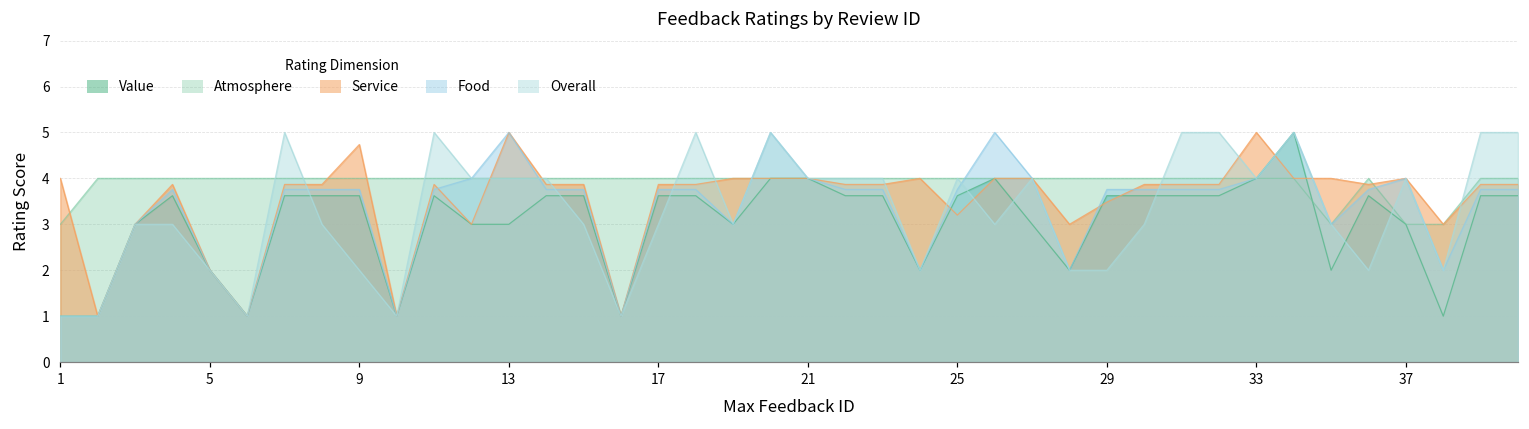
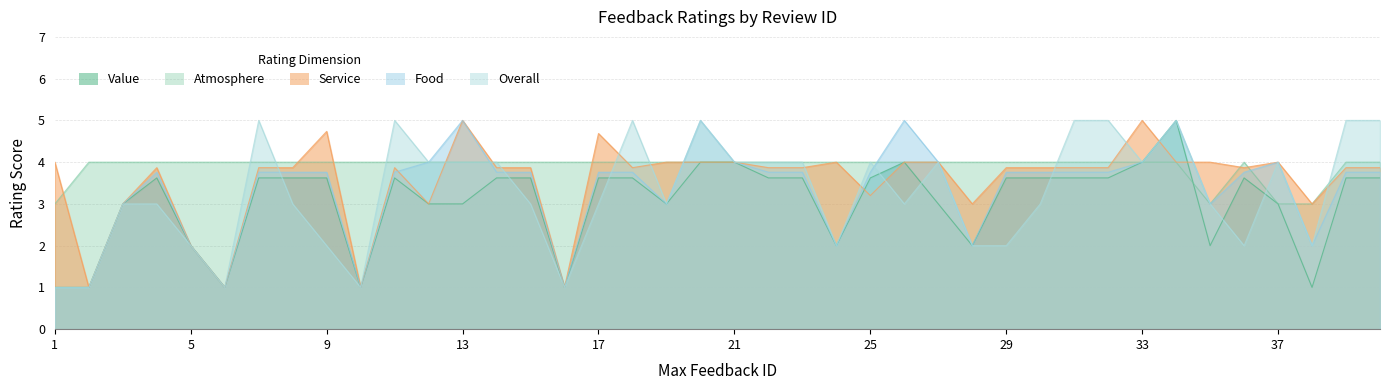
Service, 17: 3.9 -> 4.7
Service, 29: 3.5 -> 3.9
